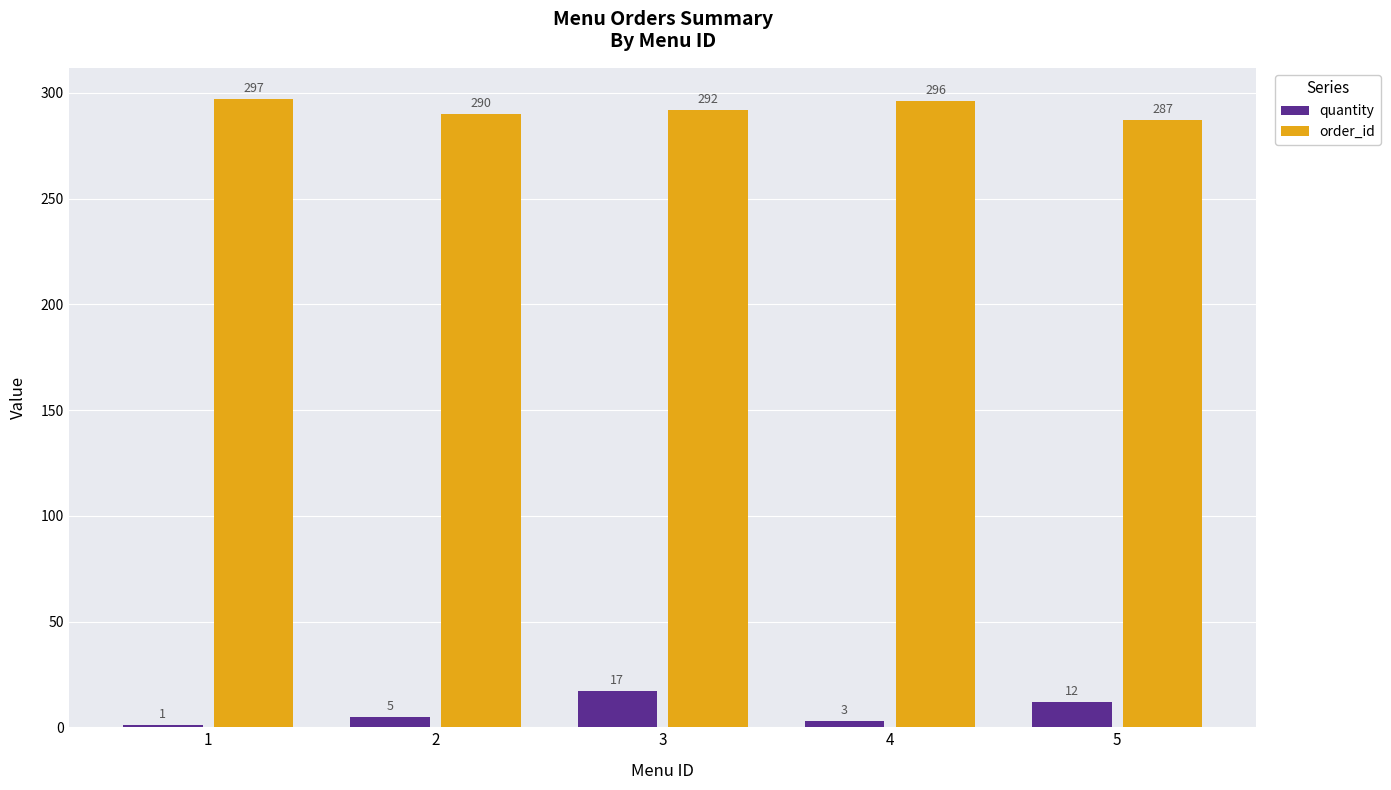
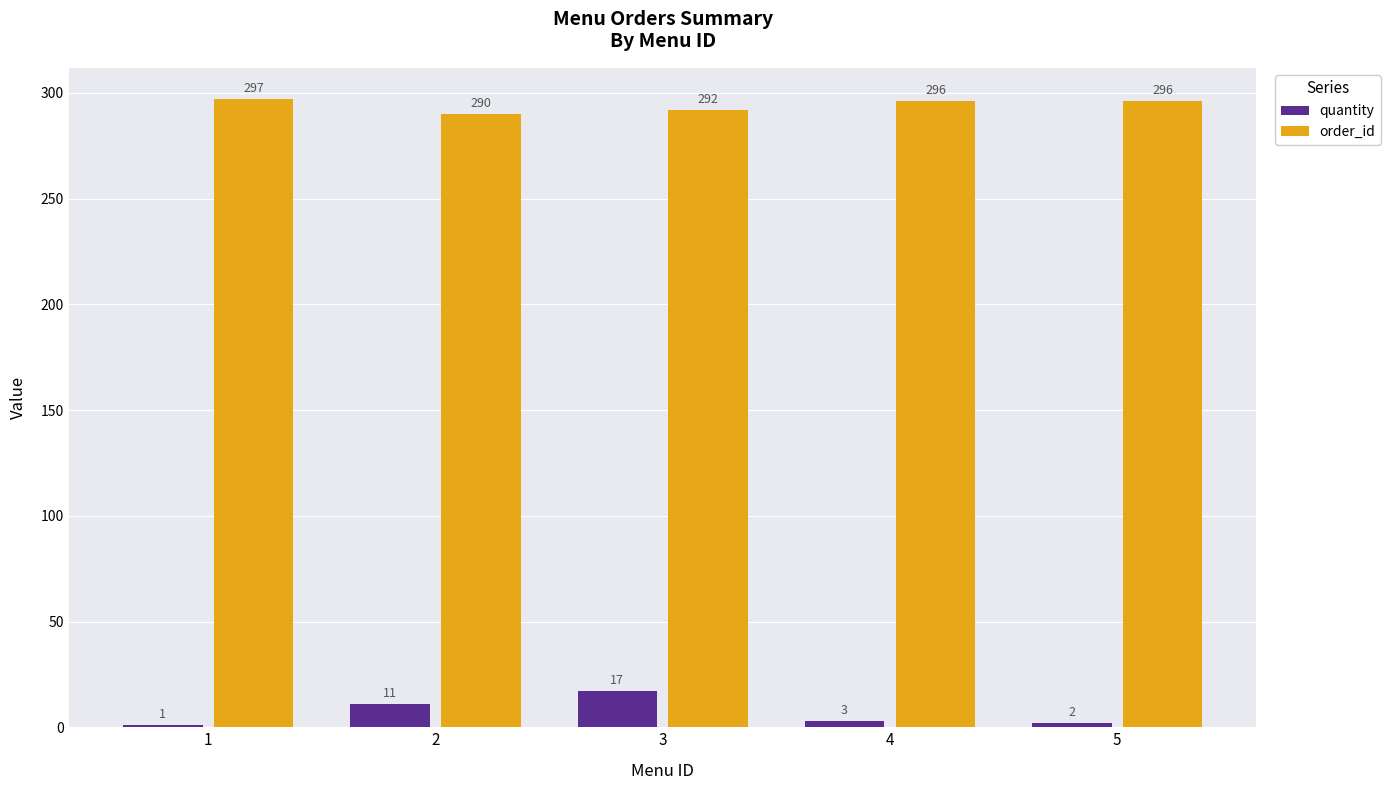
quantity, 2: 5 -> 11
quantity, 5: 12 -> 2
order_id, 5: 287 -> 296
